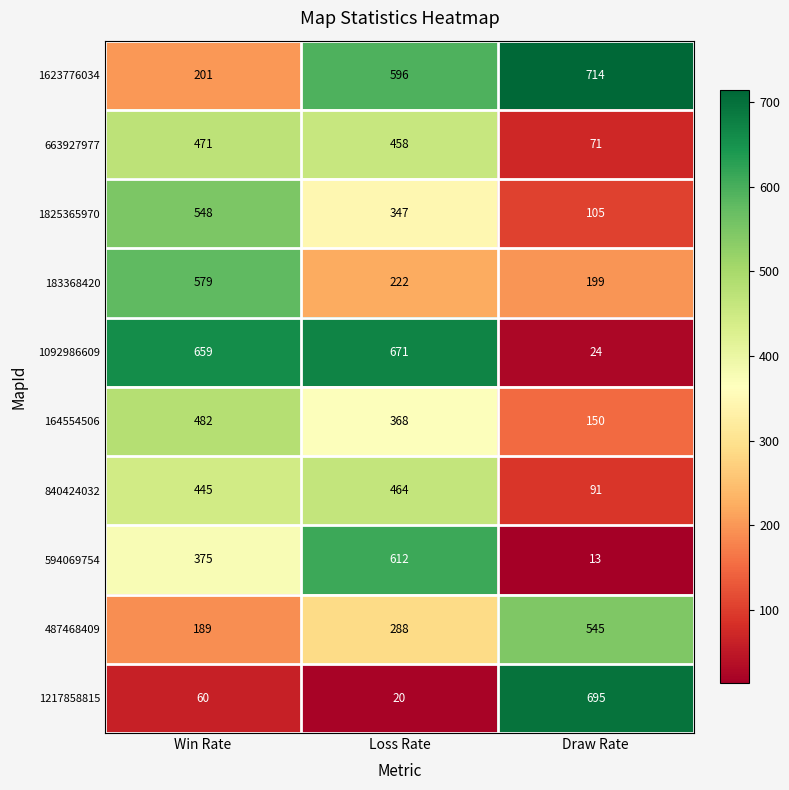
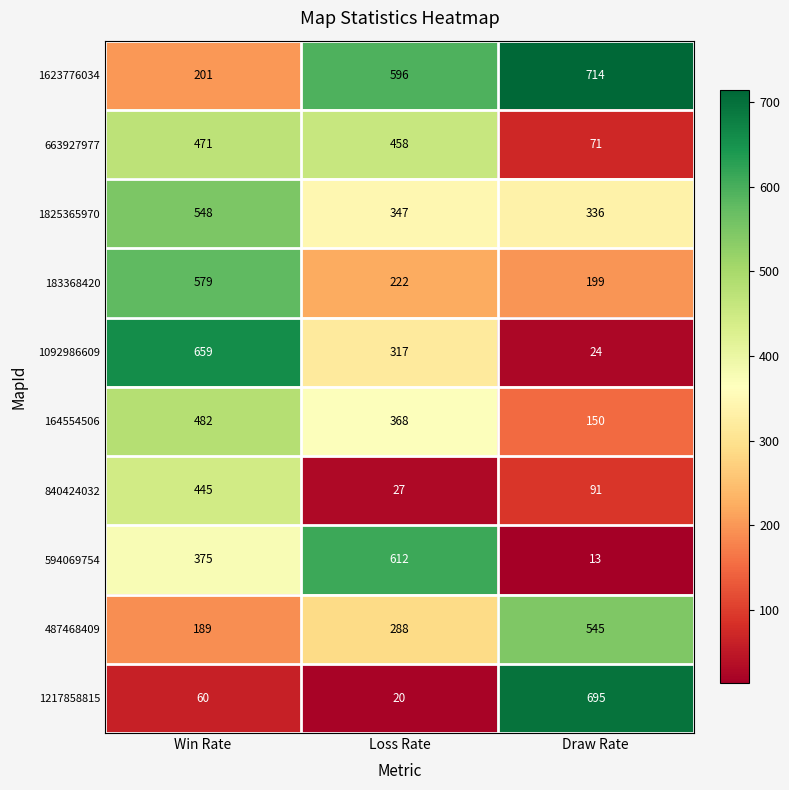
1825365970, Draw Rate: 105 -> 336
1092986609, Loss Rate: 671 -> 317
840424032, Loss Rate: 464 -> 27
